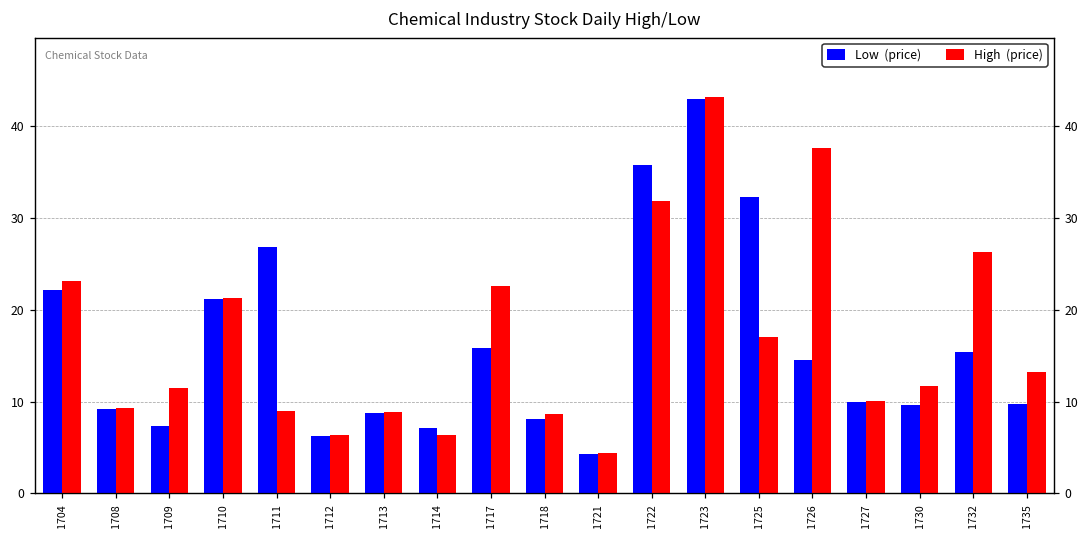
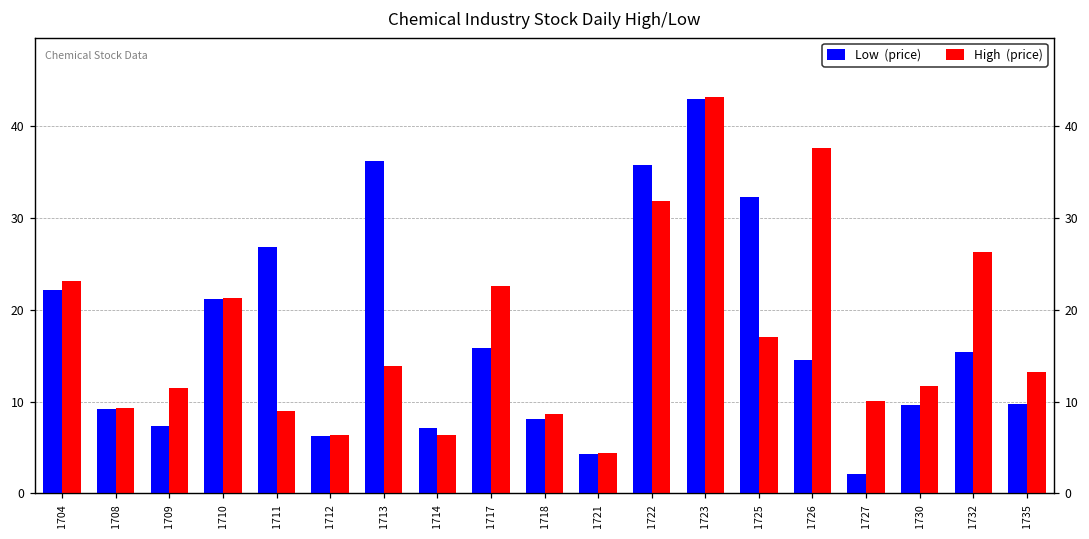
Low (price), 1713: 9 -> 36
High (price), 1713: 9 -> 14
Low (price), 1727: 10 -> 2
